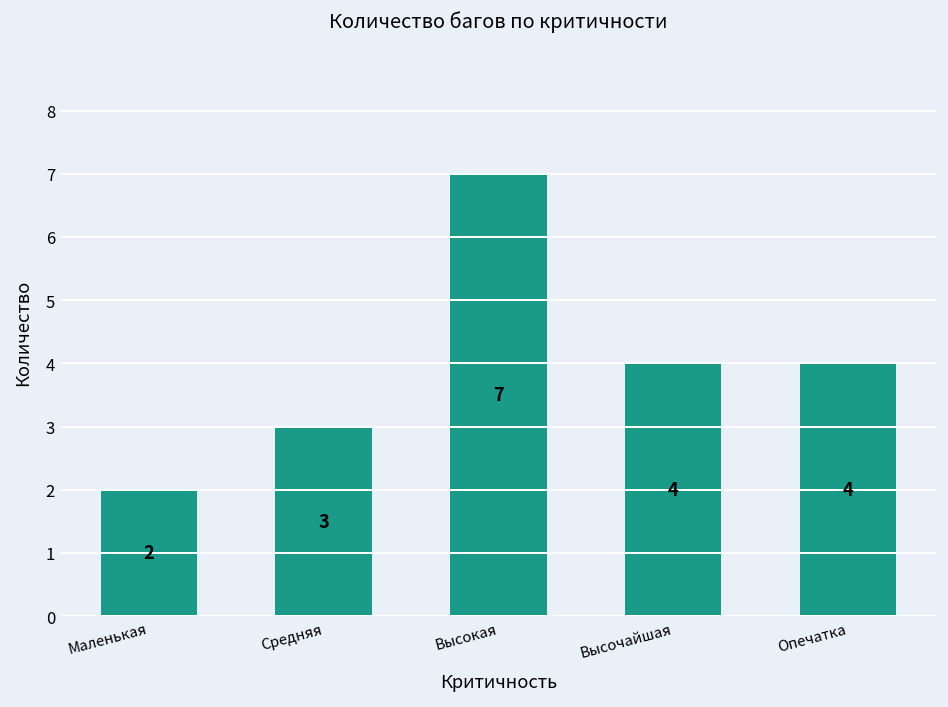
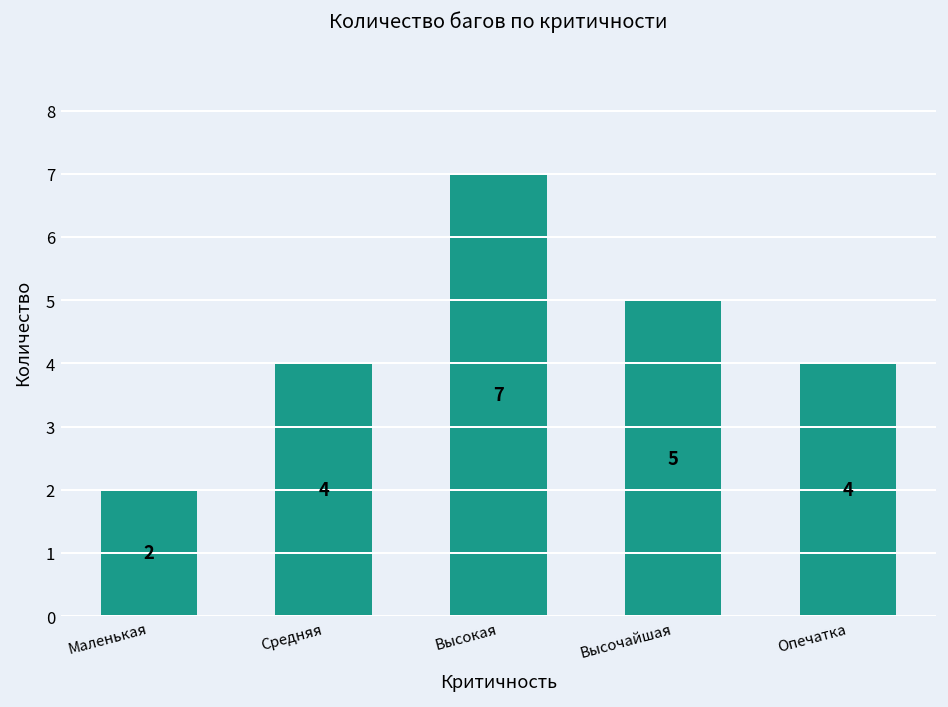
Средняя: 3 -> 4
Высочайшая: 4 -> 5
